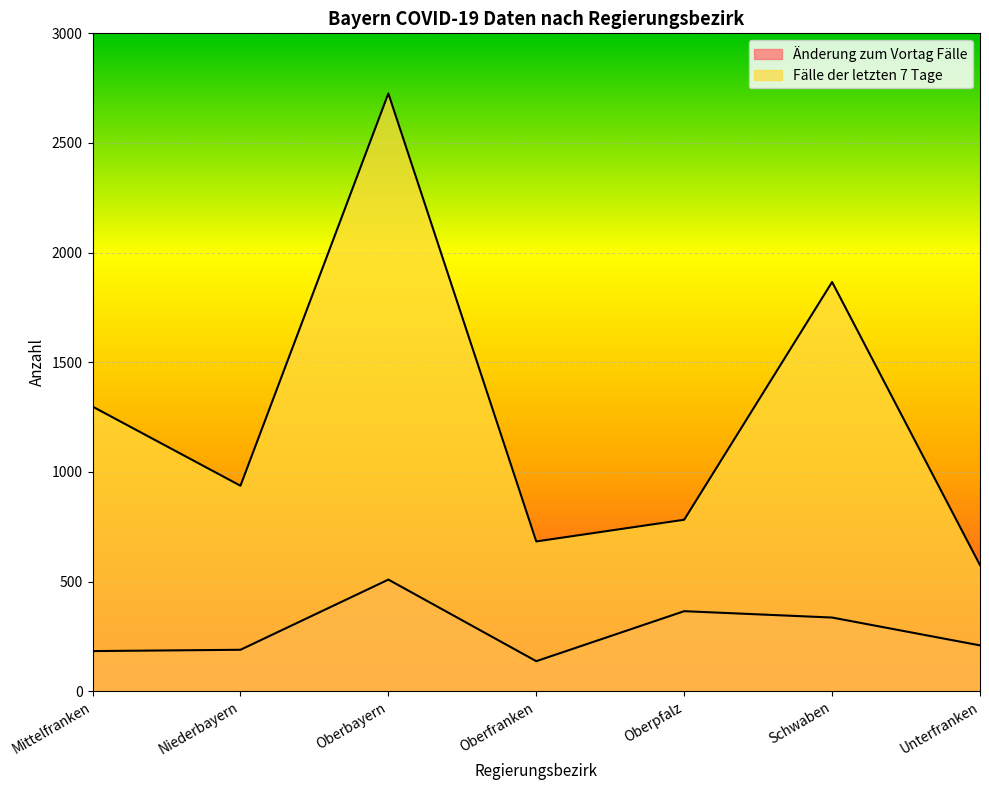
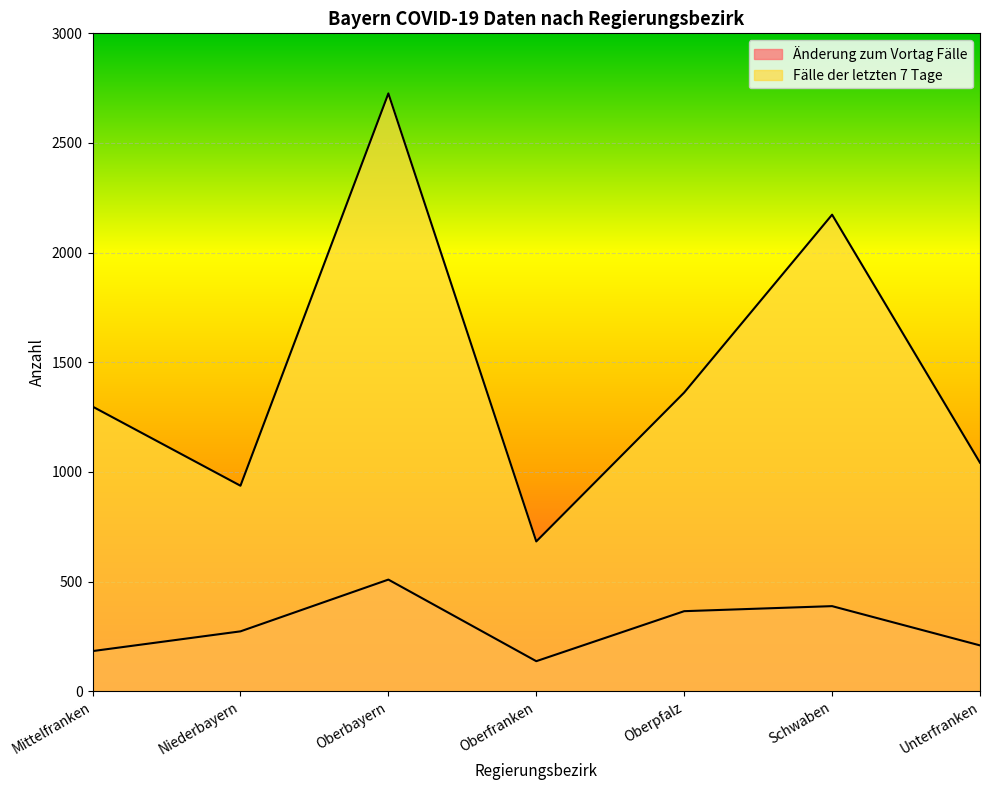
Änderung zum Vortag Fälle, Niederbayern: 190 -> 270
Fälle der letzten 7 Tage, Oberpfalz: 780 -> 1360
Änderung zum Vortag Fälle, Schwaben: 340 -> 390
Fälle der letzten 7 Tage, Schwaben: 1870 -> 2170
Fälle der letzten 7 Tage, Unterfranken: 580 -> 1040
